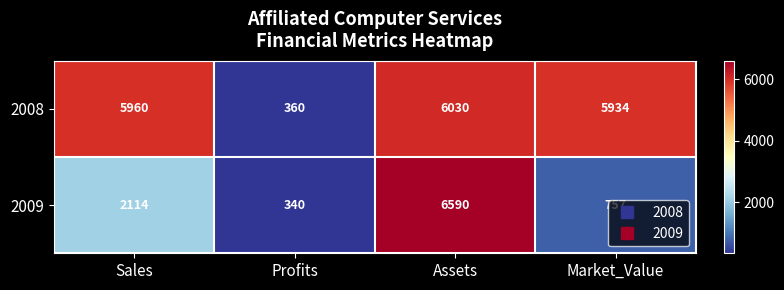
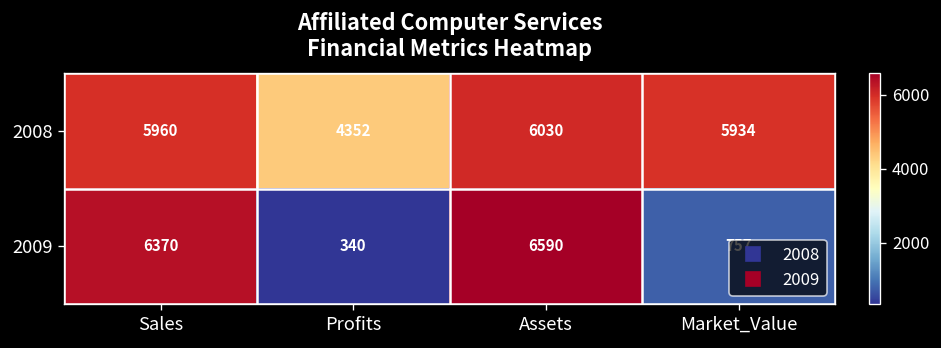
2008, Profits: 360 -> 4352
2009, Sales: 2114 -> 6370
